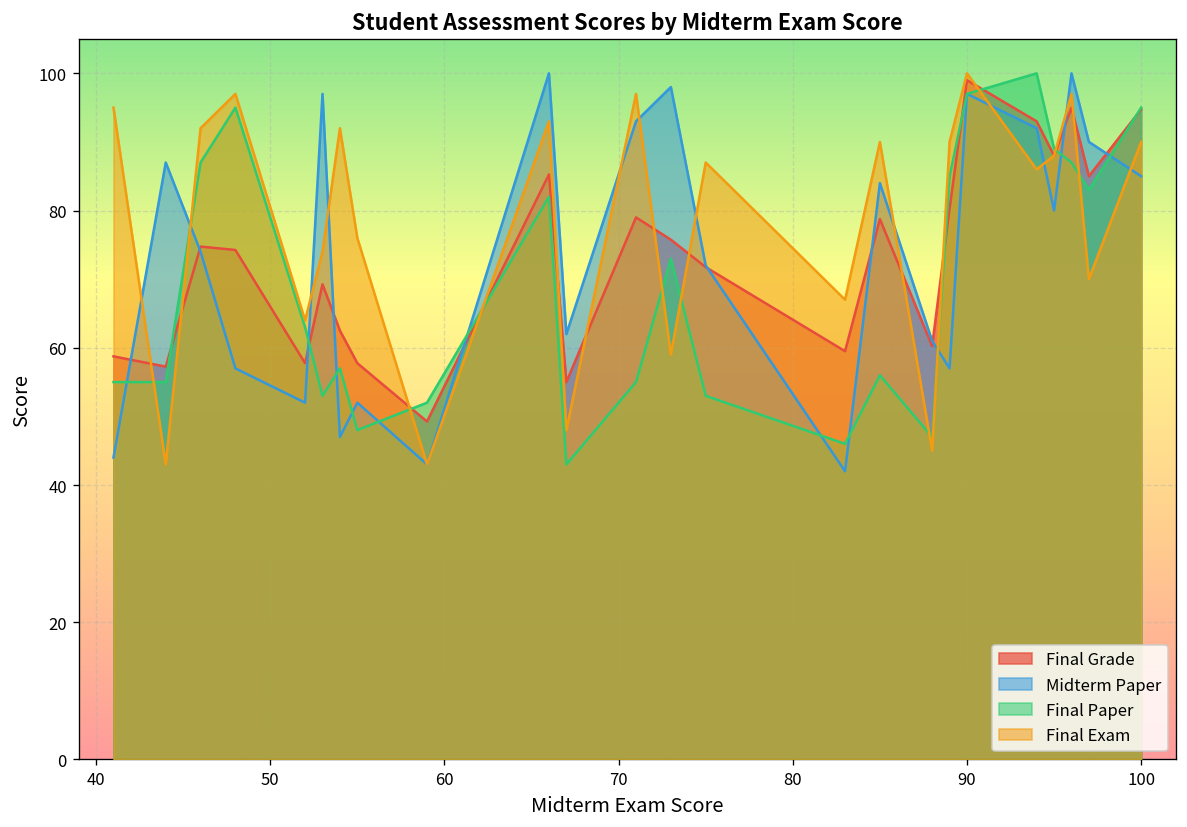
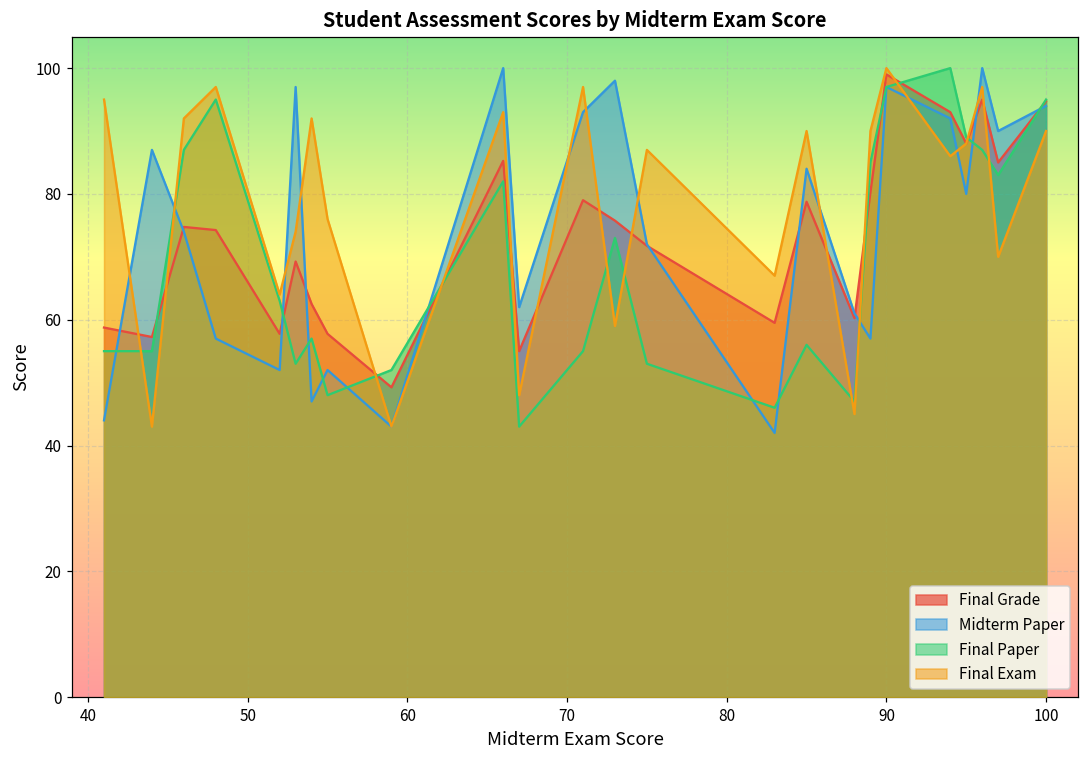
Midterm Paper, 100: 85 -> 94
